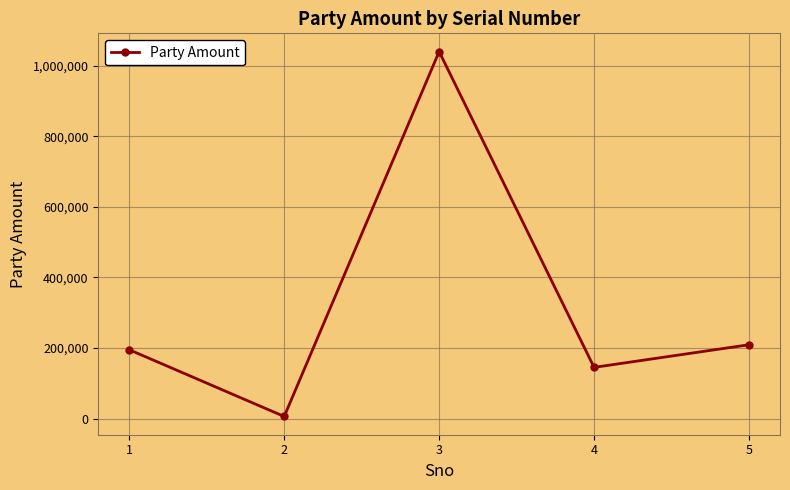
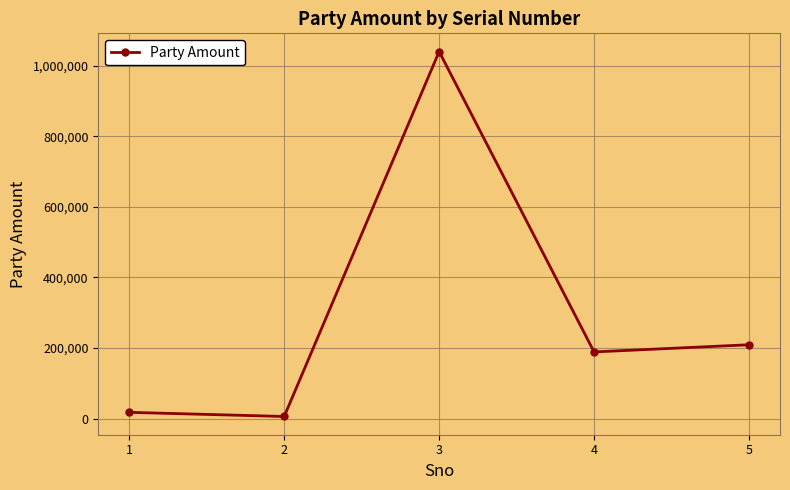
1: 190,000 -> 20,000
4: 140,000 -> 190,000
